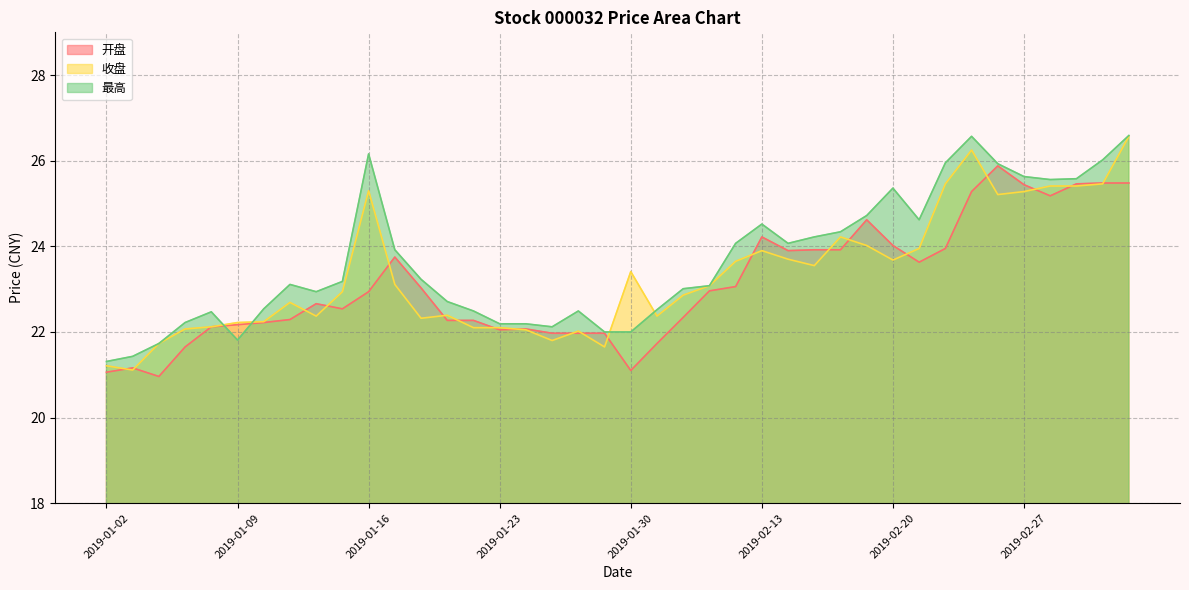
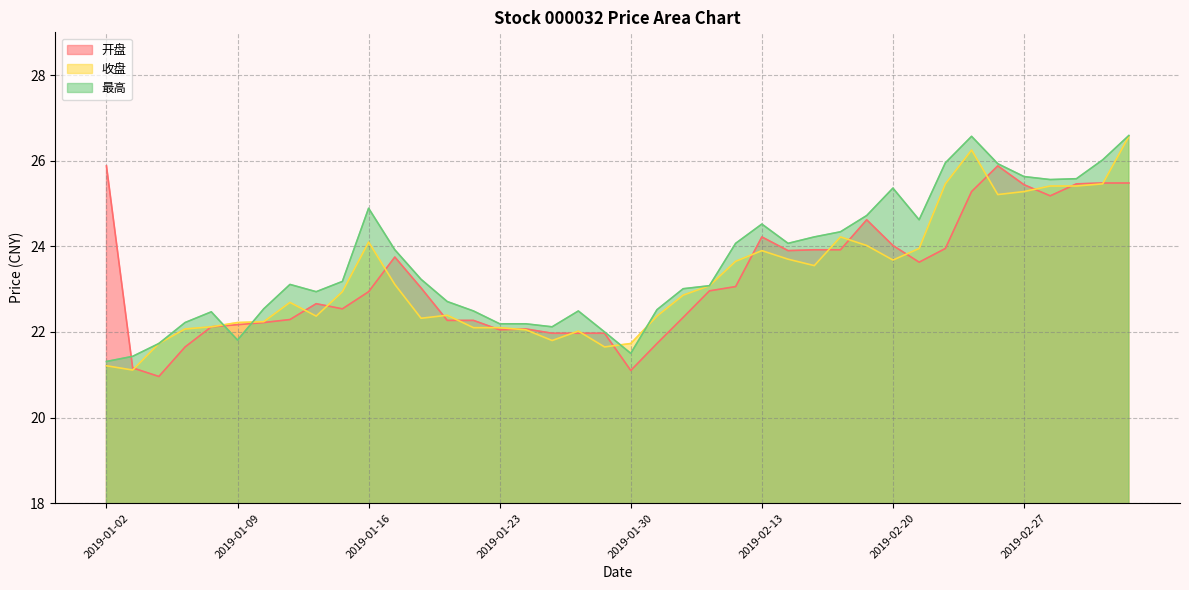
开盘, 2019-01-02: 21.1 -> 25.9
收盘, 2019-01-16: 25.3 -> 24.1
最高, 2019-01-16: 26.2 -> 24.9
收盘, 2019-01-30: 23.4 -> 21.7
最高, 2019-01-30: 22.0 -> 21.5
